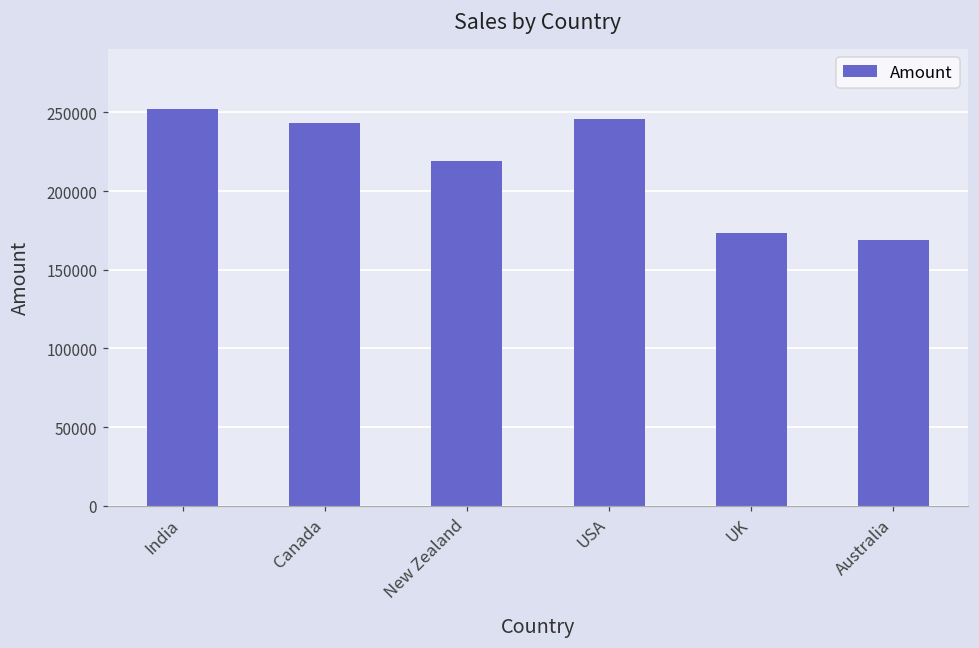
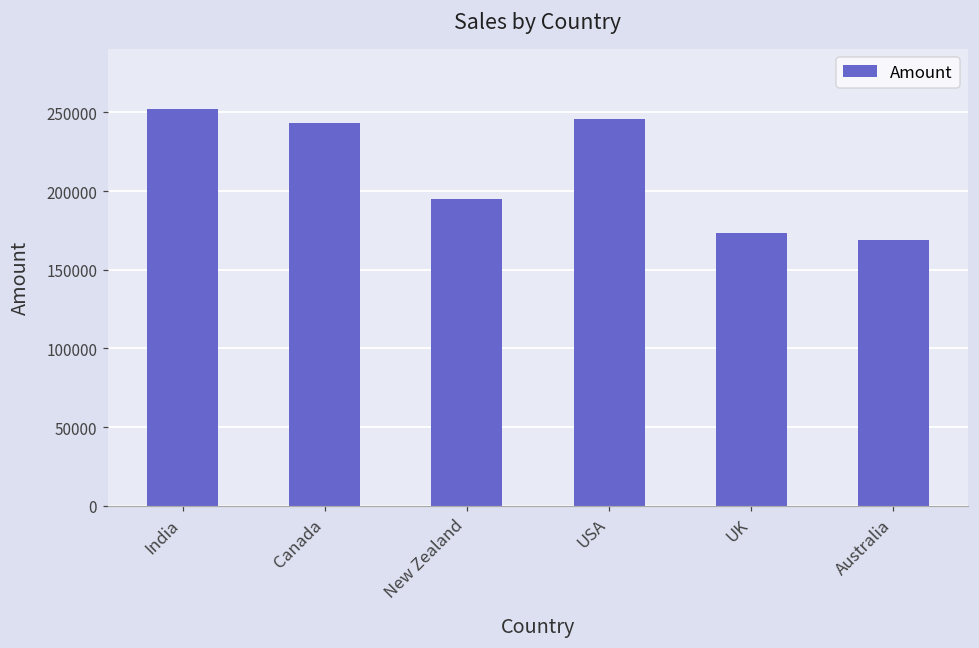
New Zealand: 219000 -> 195000
